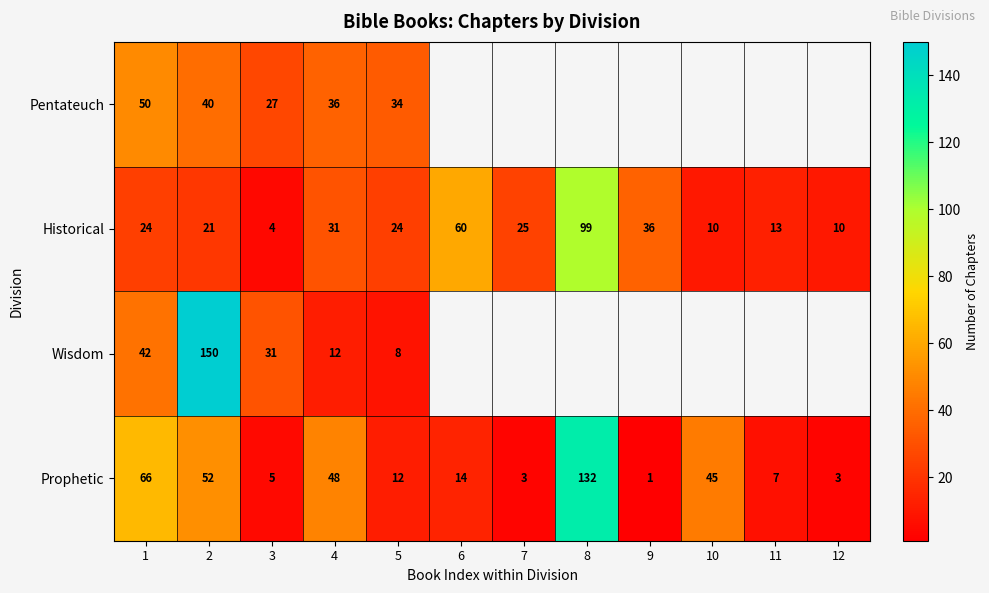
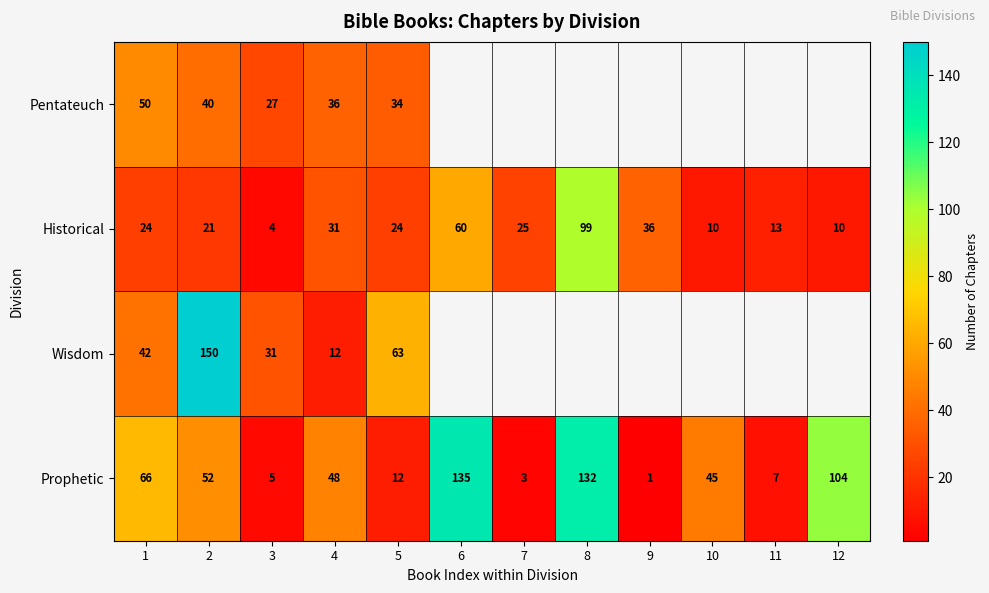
Wisdom, 5: 8 -> 63
Prophetic, 6: 14 -> 135
Prophetic, 12: 3 -> 104
